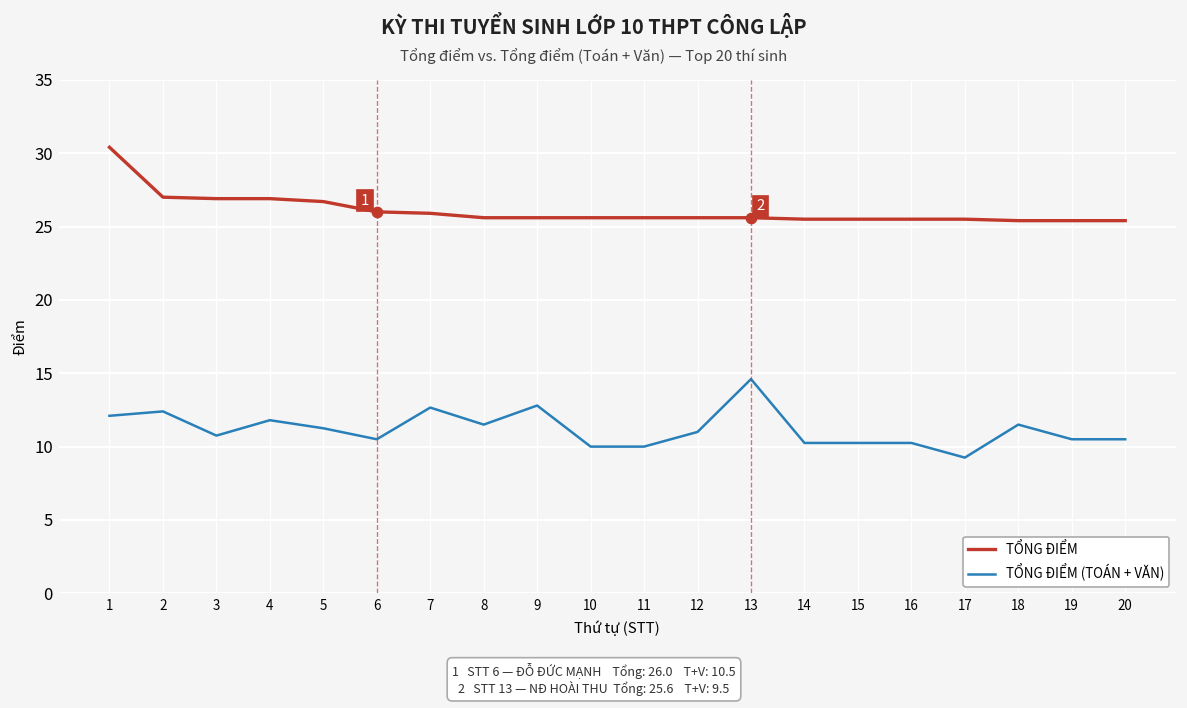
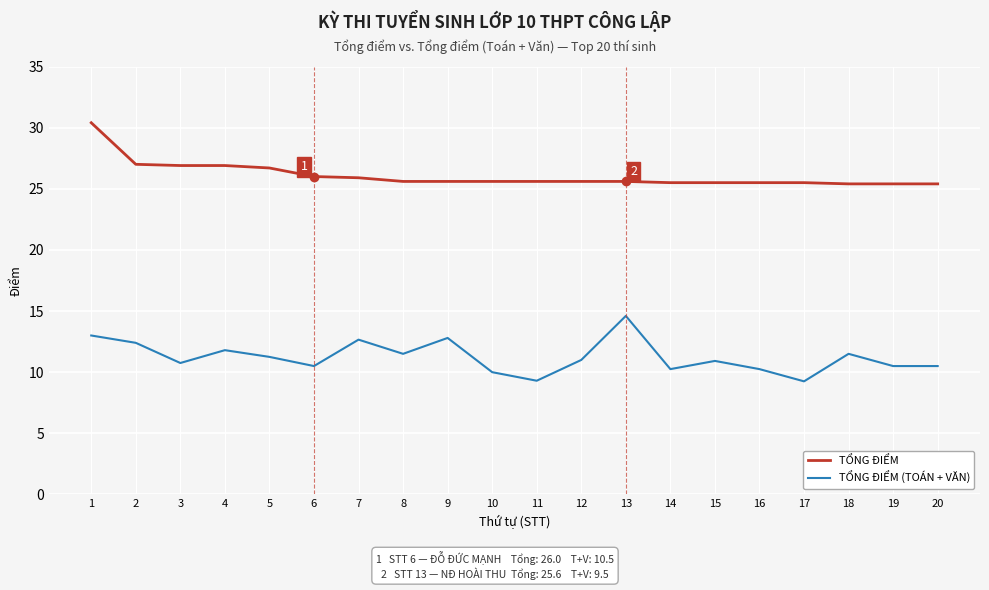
TỔNG ĐIỂM (TOÁN + VĂN), 1: 12.1 -> 13.0
TỔNG ĐIỂM (TOÁN + VĂN), 11: 10.0 -> 9.3
TỔNG ĐIỂM (TOÁN + VĂN), 15: 10.3 -> 10.9
